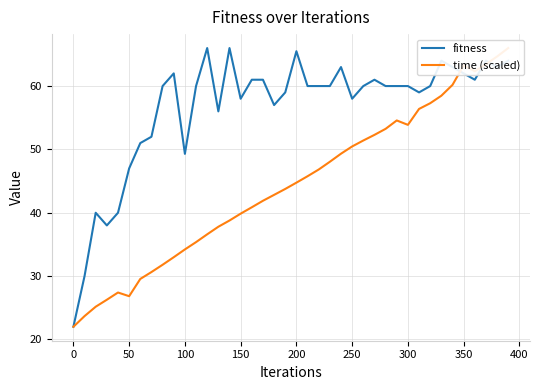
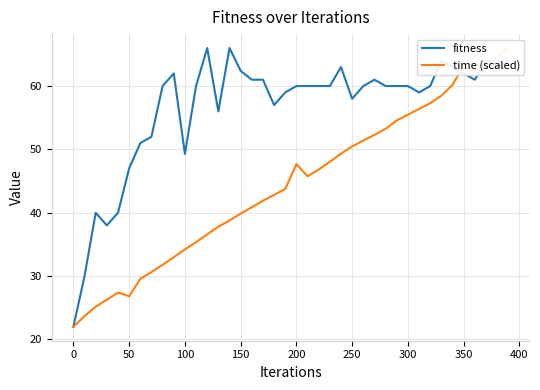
fitness, 150: 58 -> 62
fitness, 200: 66 -> 60
time (scaled), 200: 45 -> 48
time (scaled), 300: 54 -> 55
